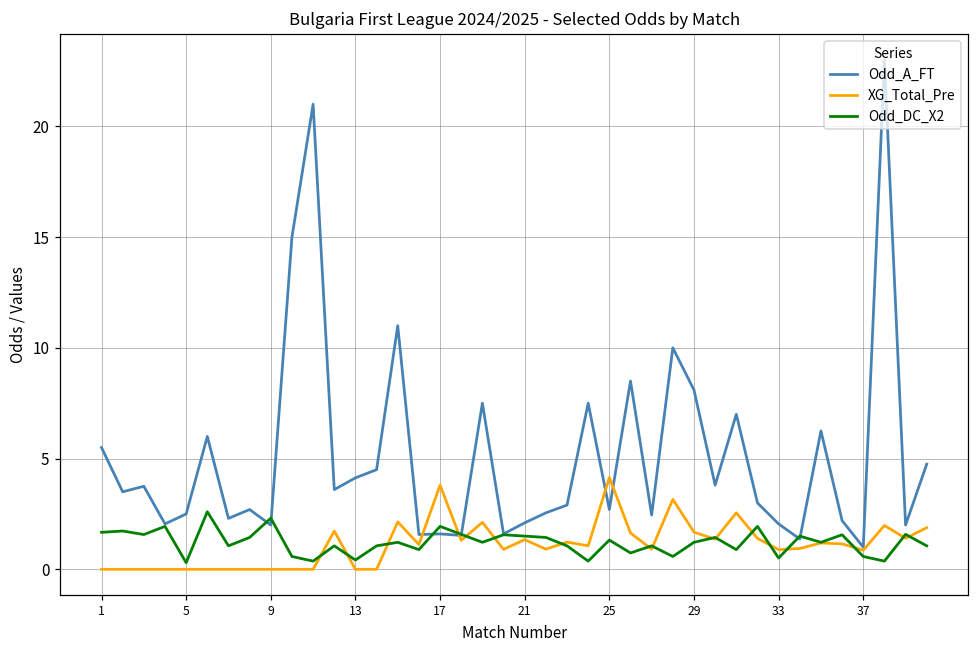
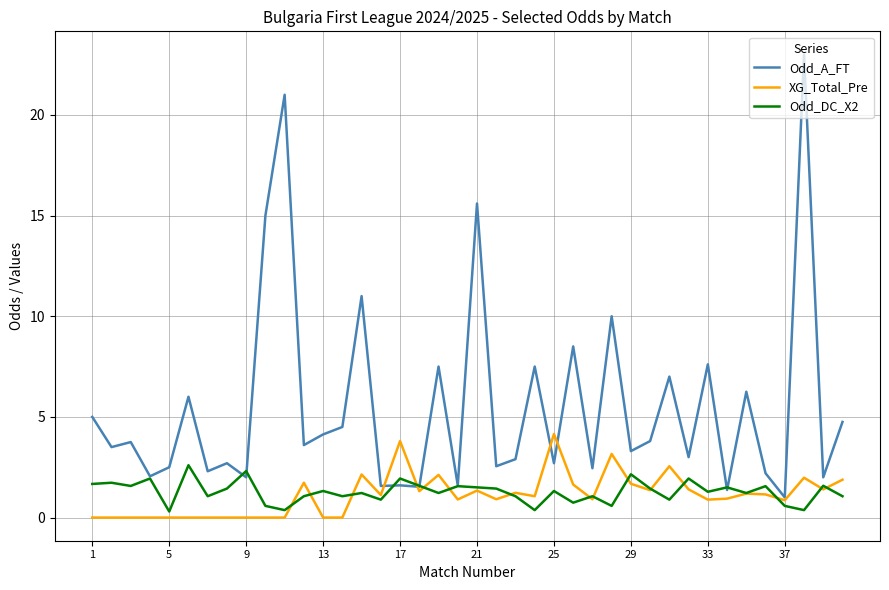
Odd_A_FT, 1: 5.5 -> 5.0
Odd_DC_X2, 13: 0.4 -> 1.3
Odd_A_FT, 21: 2.1 -> 15.6
Odd_A_FT, 29: 8.1 -> 3.3
Odd_DC_X2, 29: 1.2 -> 2.2
Odd_A_FT, 33: 2.1 -> 7.6
Odd_DC_X2, 33: 0.5 -> 1.3
